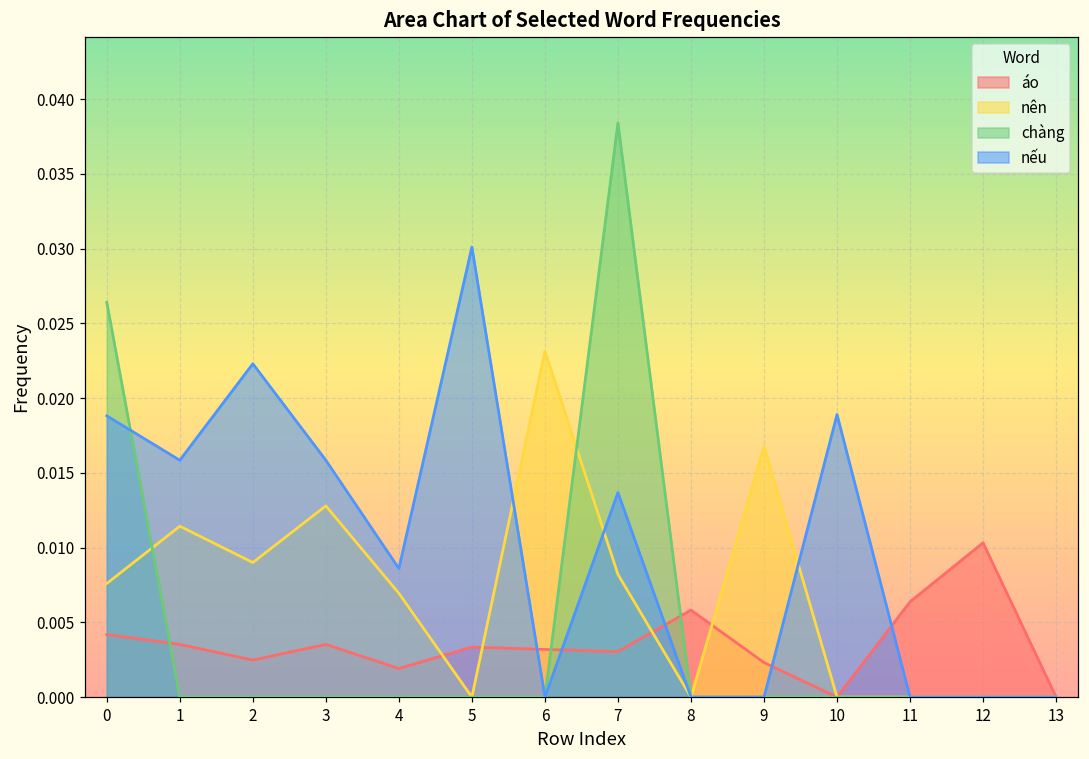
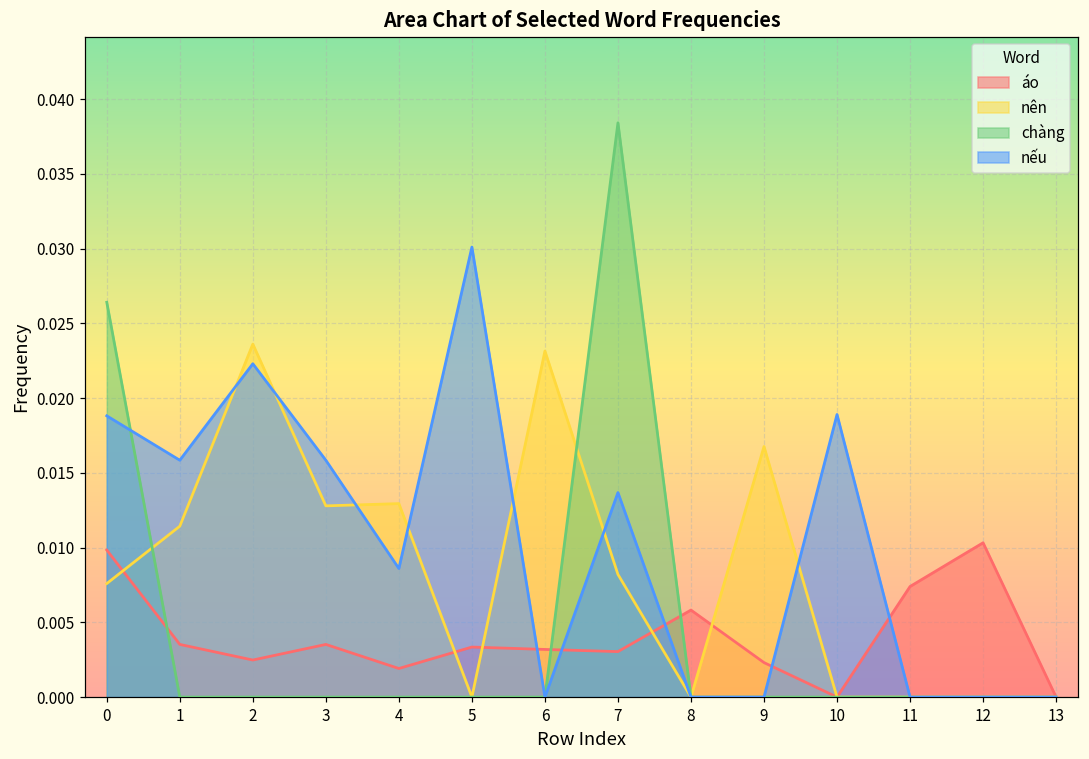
áo, 0: 0.0042 -> 0.0098
nên, 2: 0.0090 -> 0.0236
nên, 4: 0.0069 -> 0.0129
áo, 11: 0.0064 -> 0.0074
